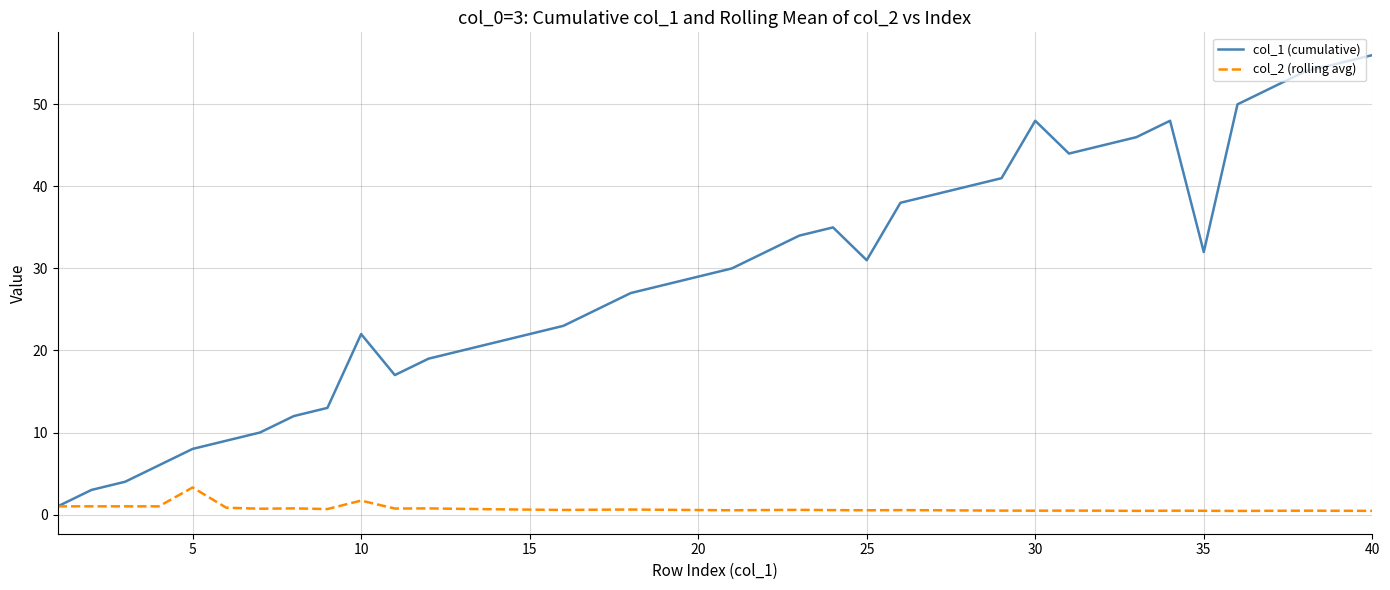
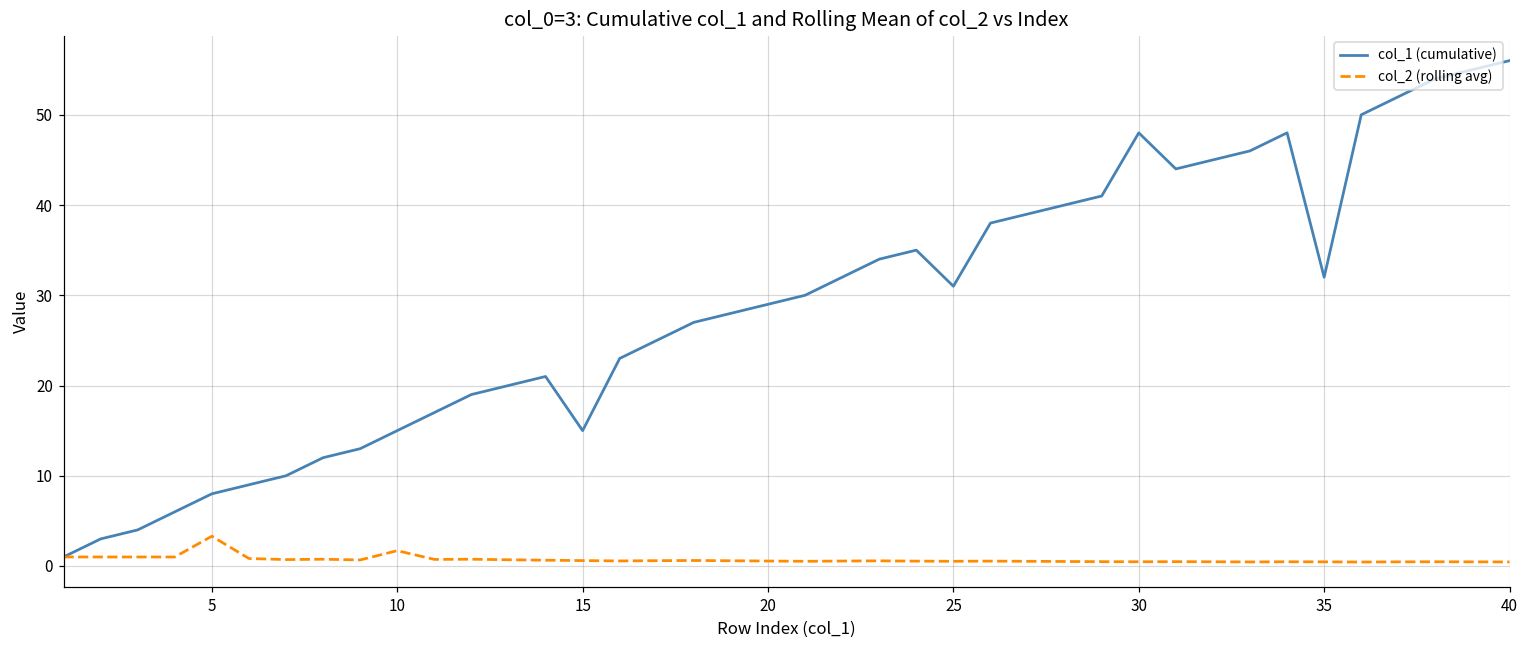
col_1 (cumulative), 10: 22 -> 15
col_1 (cumulative), 15: 22 -> 15
